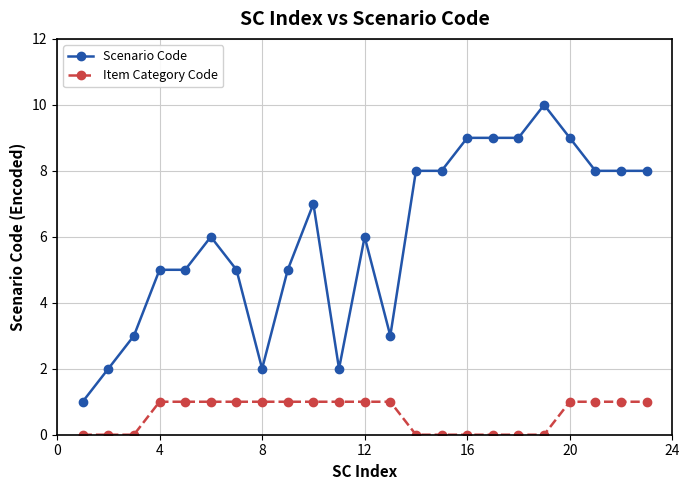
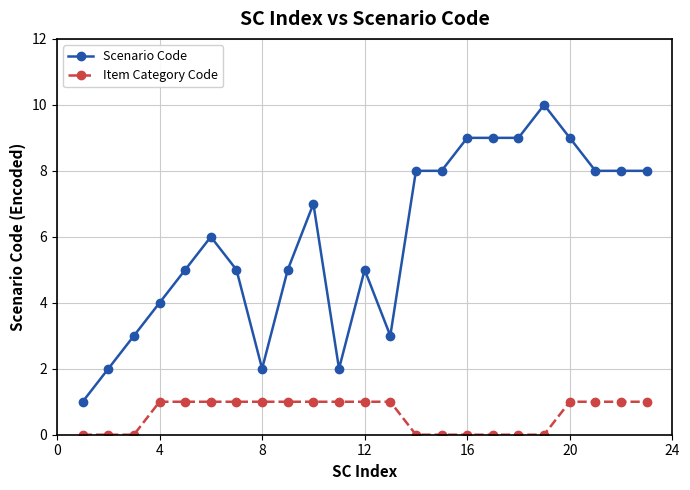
Scenario Code, 4: 5 -> 4
Scenario Code, 12: 6 -> 5
